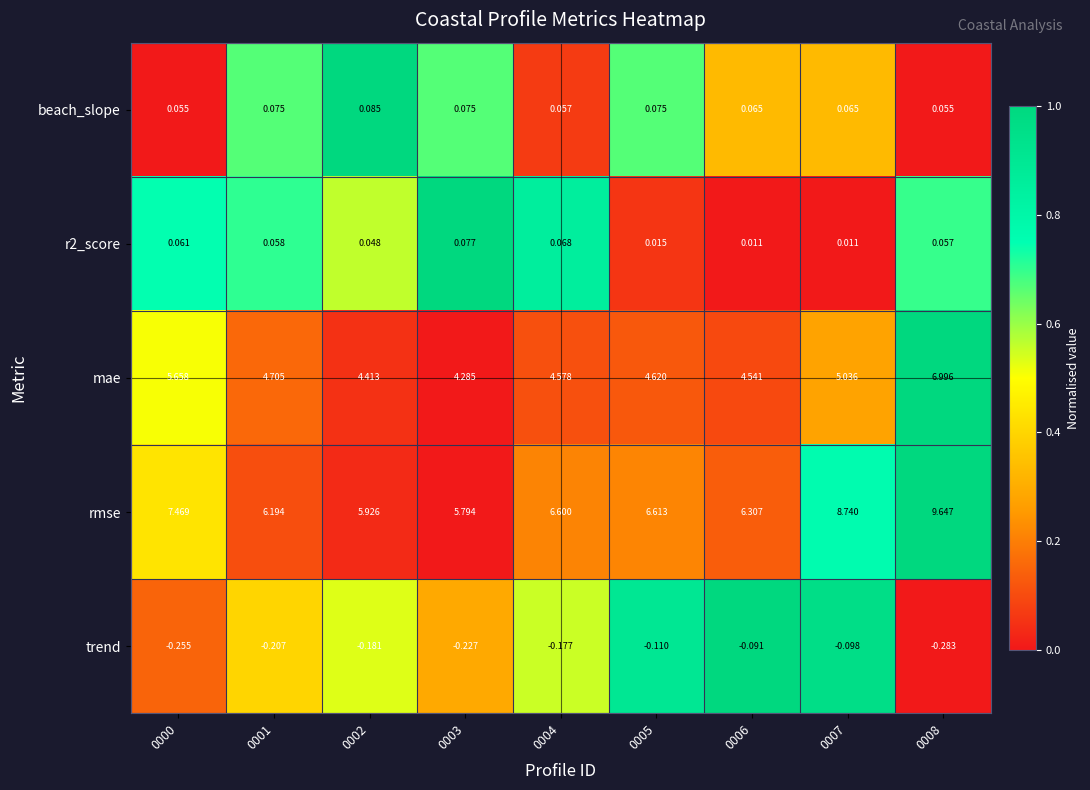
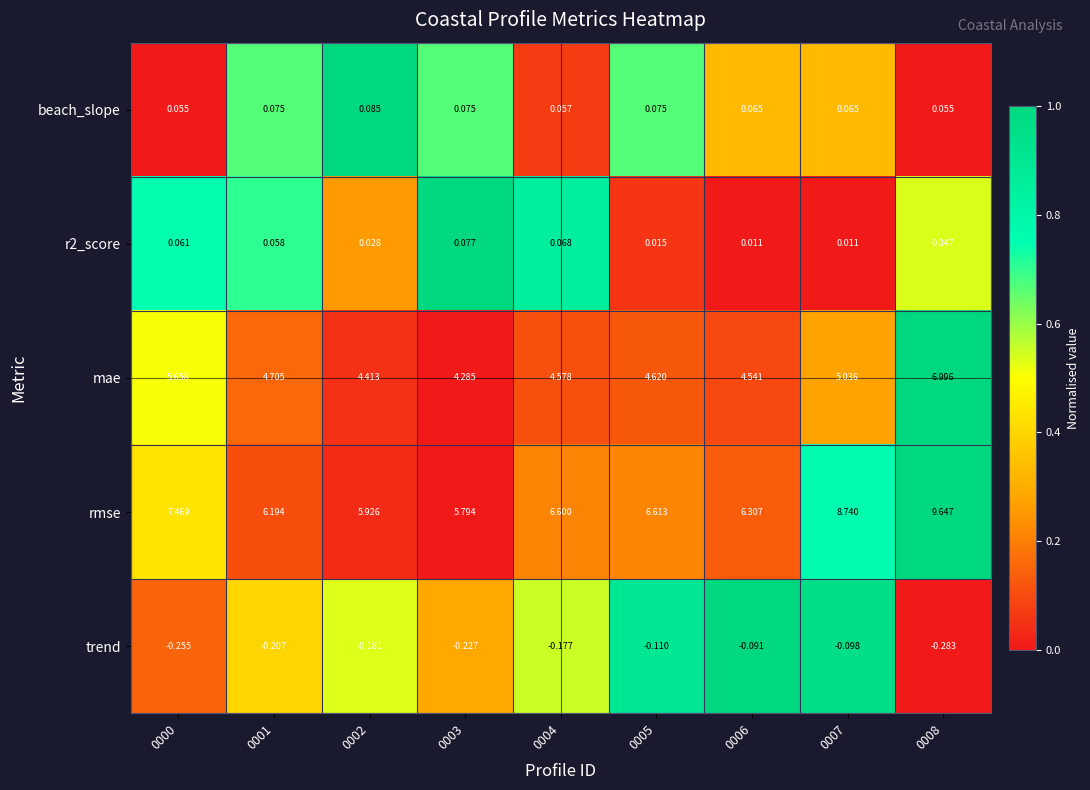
r2_score, 0002: 0.048 -> 0.028
r2_score, 0008: 0.057 -> 0.047
